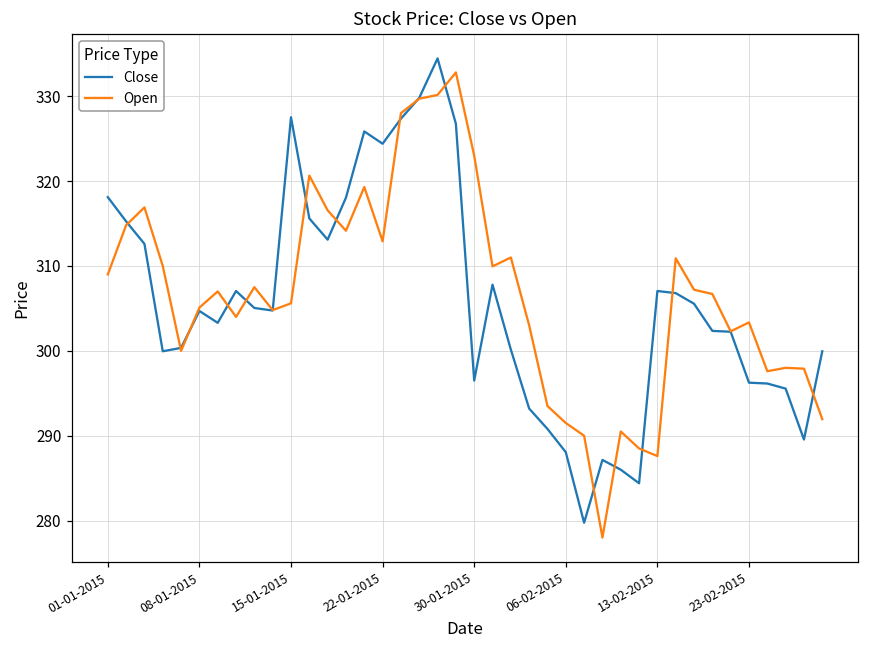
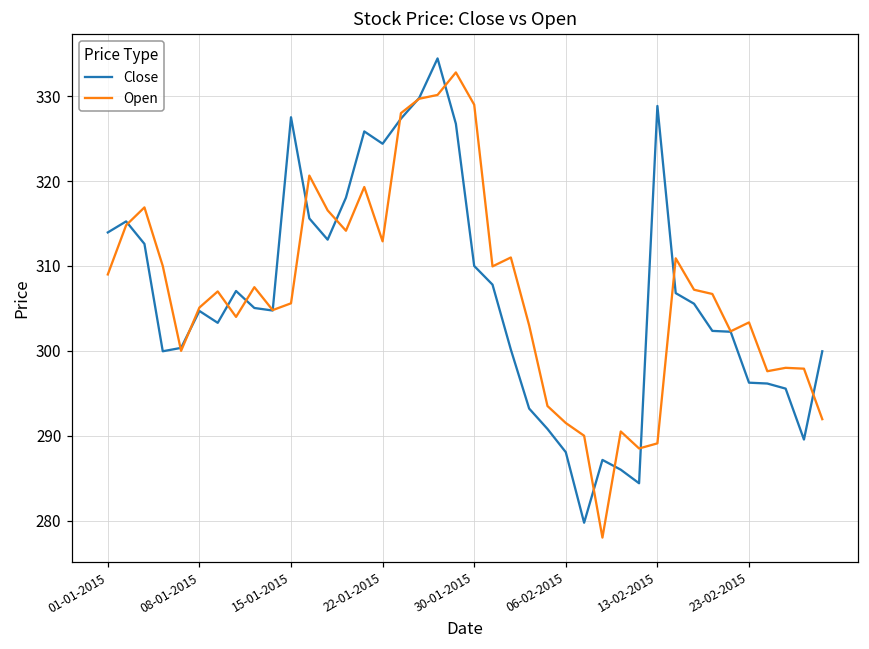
Close, 01-01-2015: 318 -> 314
Close, 30-01-2015: 297 -> 310
Open, 30-01-2015: 323 -> 329
Close, 13-02-2015: 307 -> 329
Open, 13-02-2015: 288 -> 289
